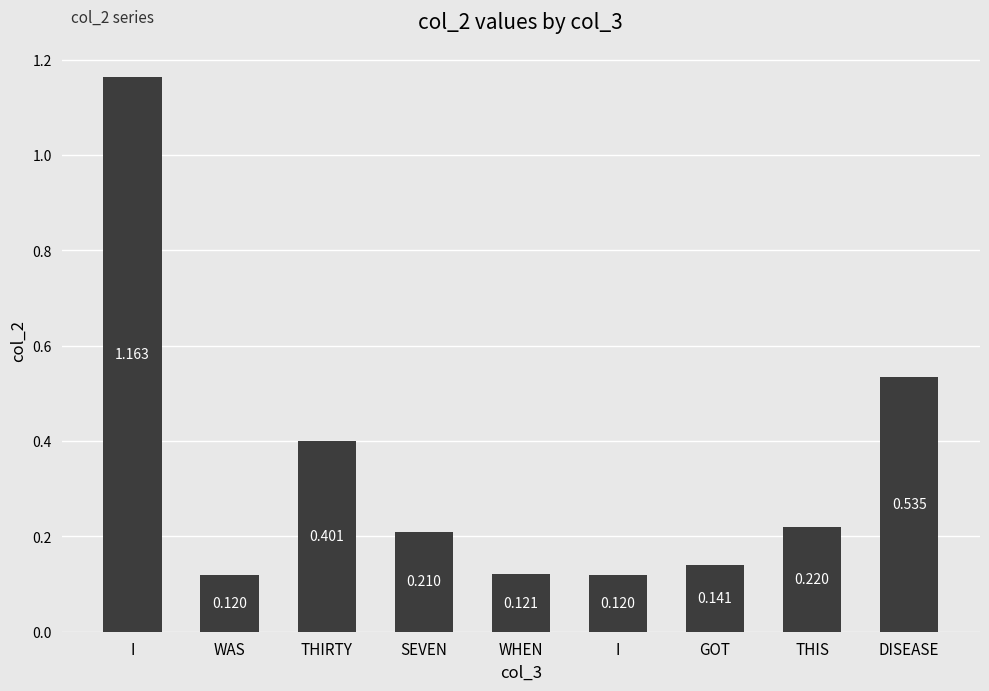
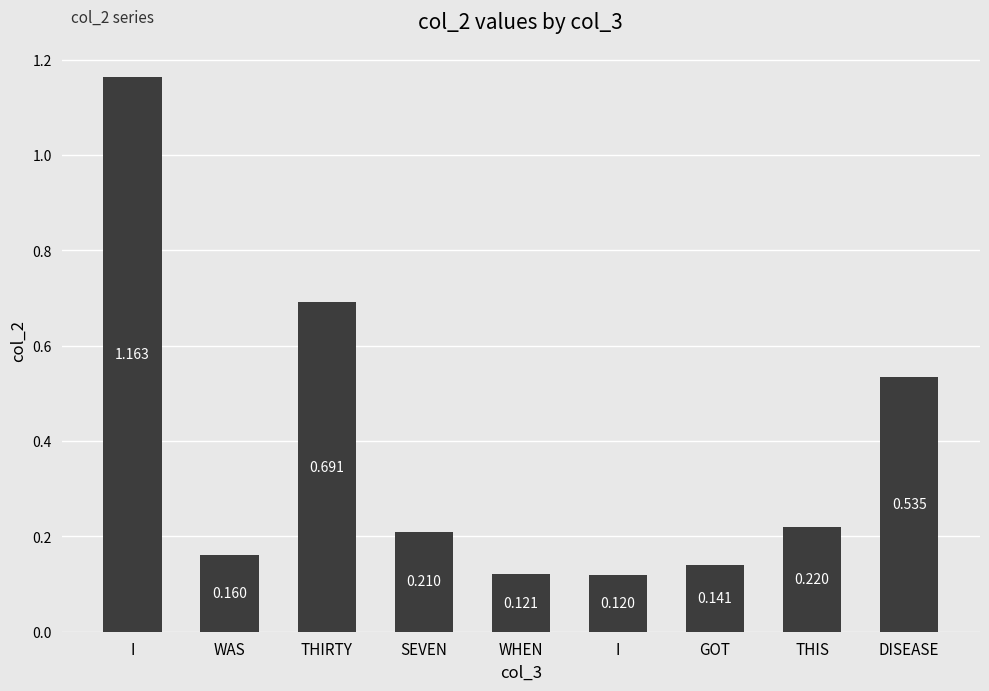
WAS: 0.120 -> 0.160
THIRTY: 0.401 -> 0.691
